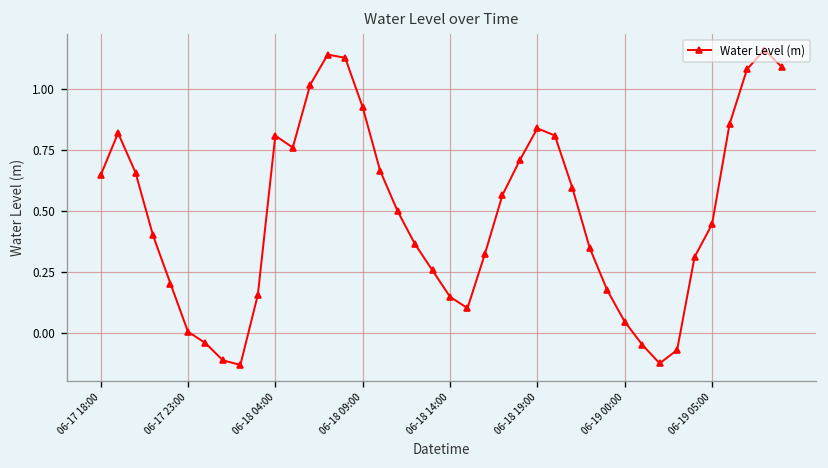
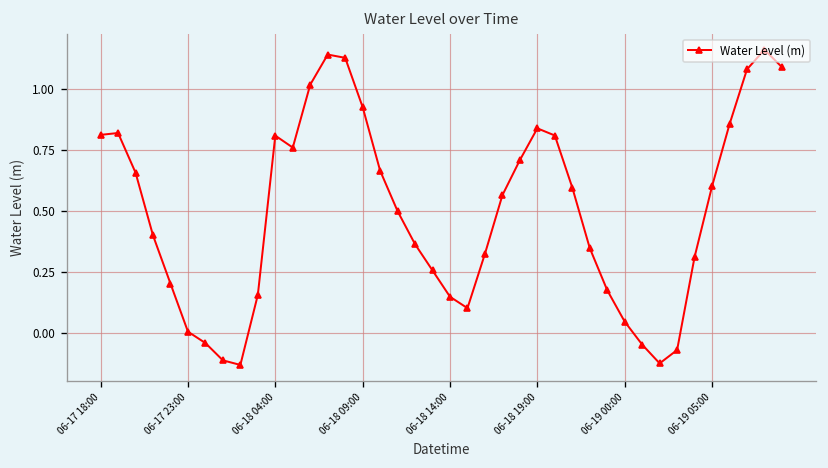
06-17 18:00: 0.65 -> 0.81
06-19 05:00: 0.45 -> 0.60
